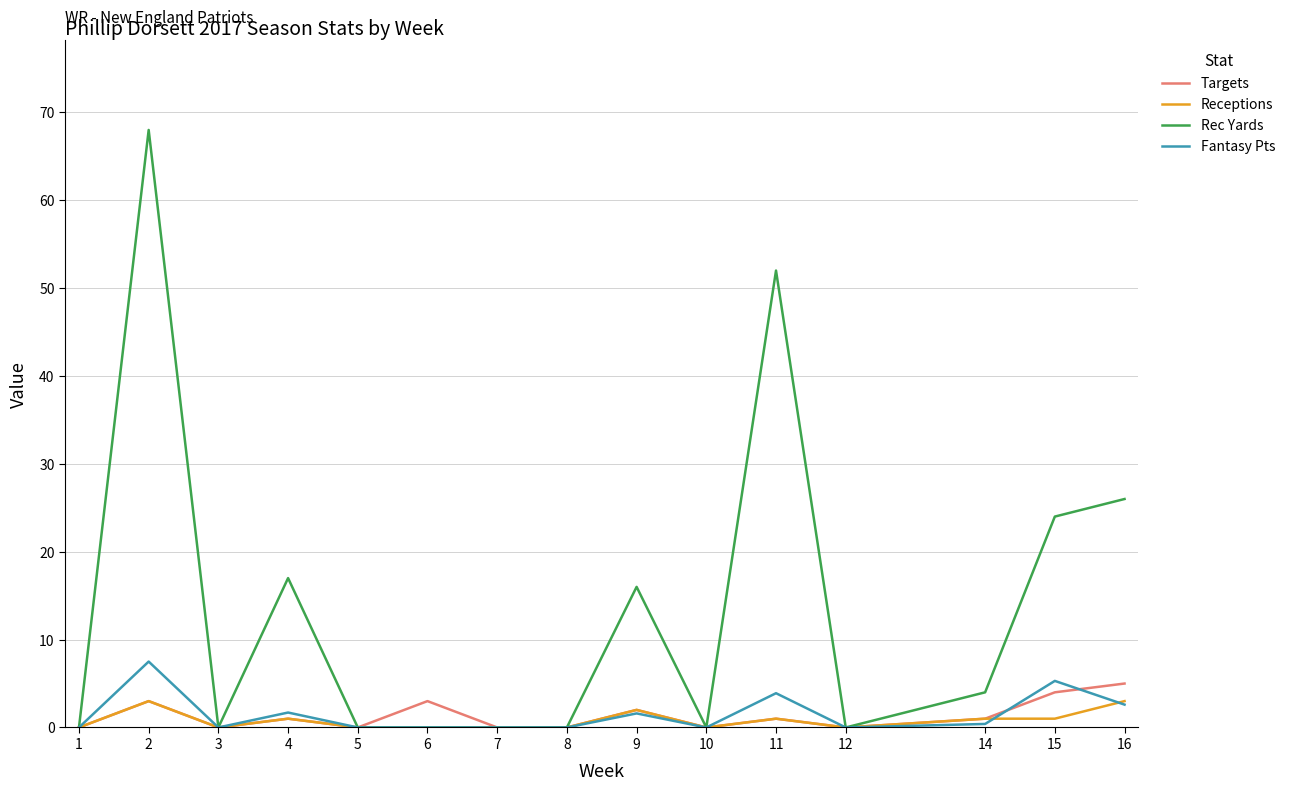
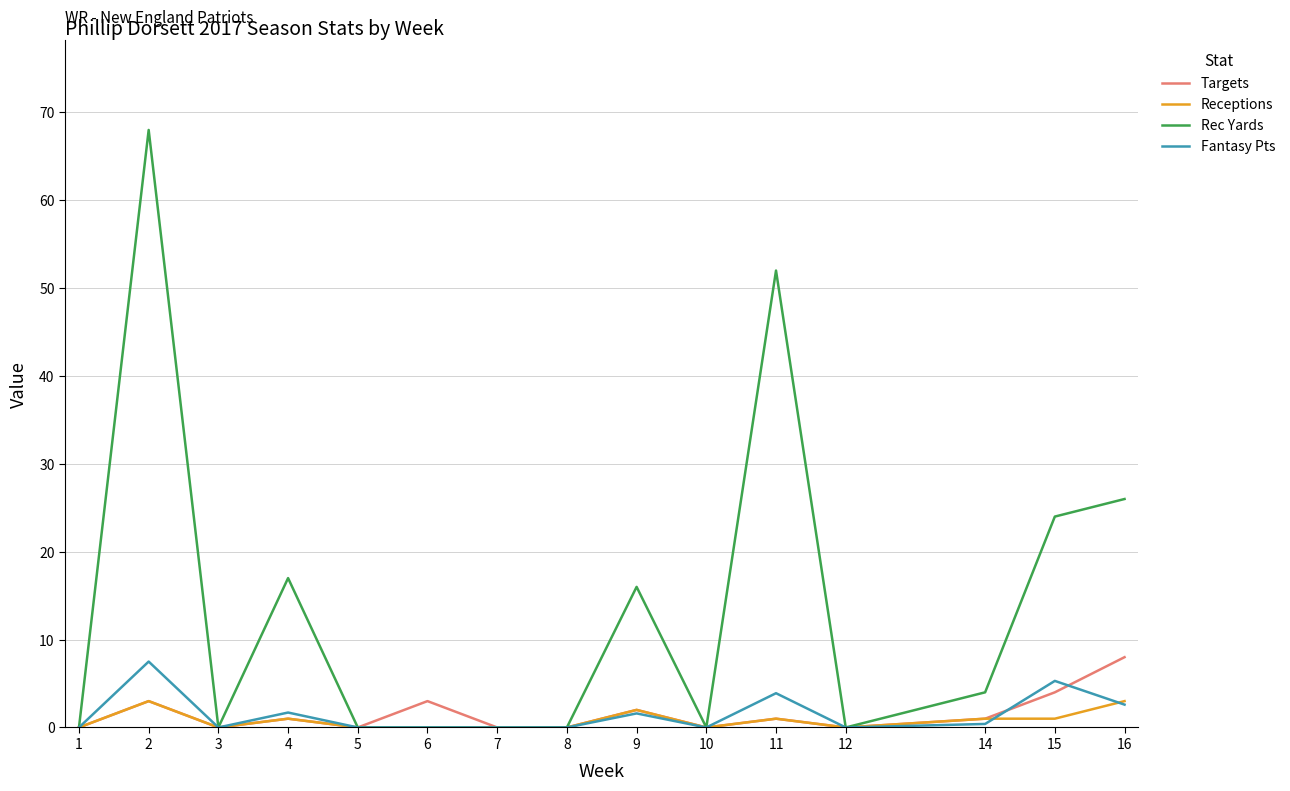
Targets, 16: 5 -> 8
